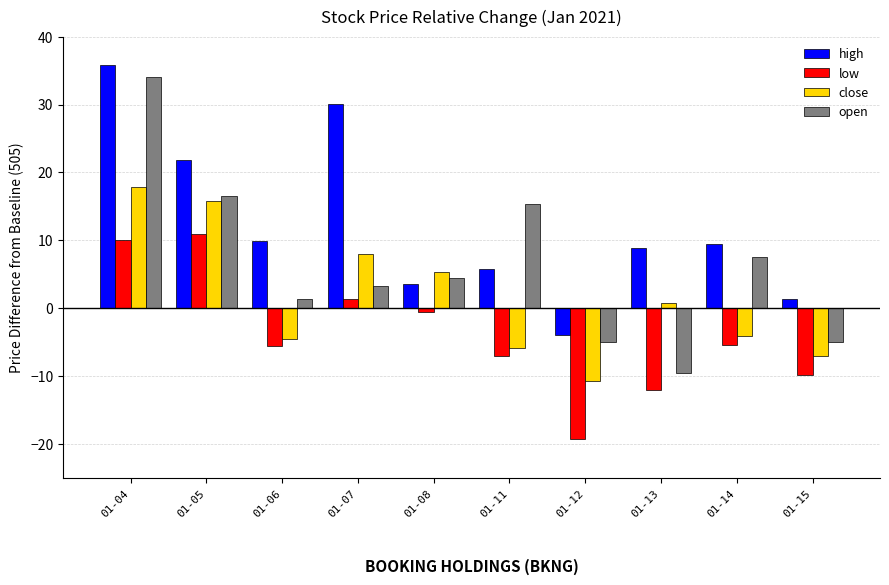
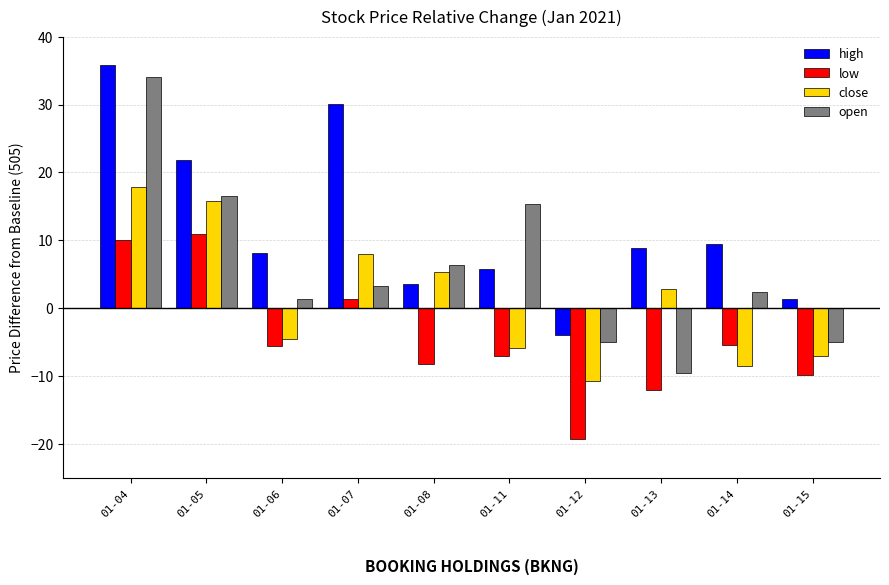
high, 01-06: 10 -> 8
low, 01-08: 0 -> -8
open, 01-08: 4 -> 6
close, 01-13: 1 -> 3
close, 01-14: -4 -> -9
open, 01-14: 8 -> 2
